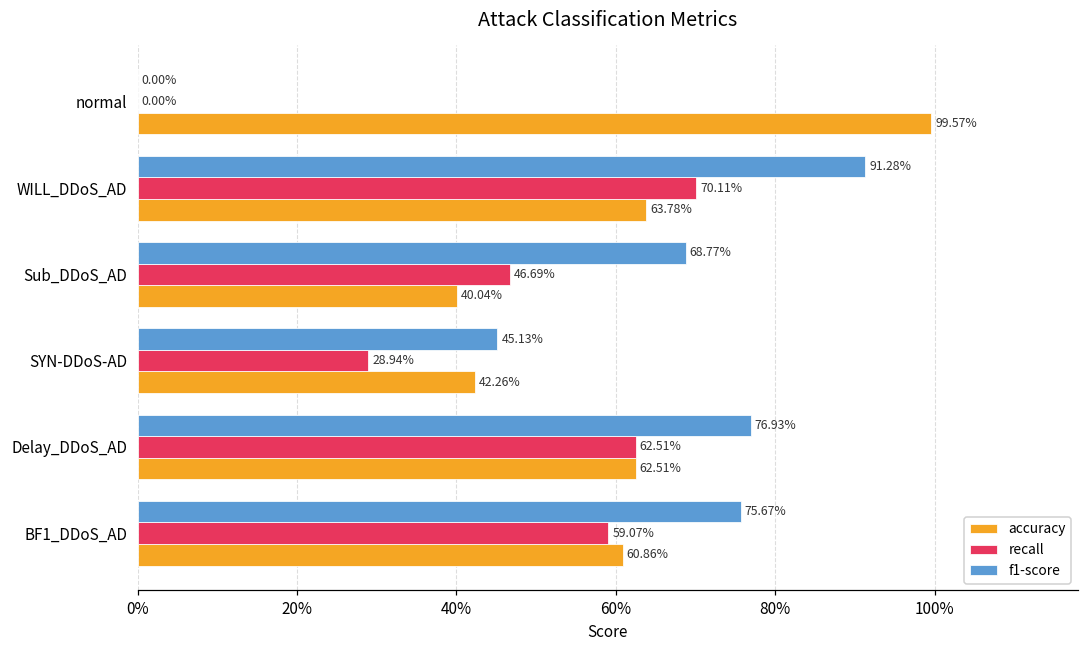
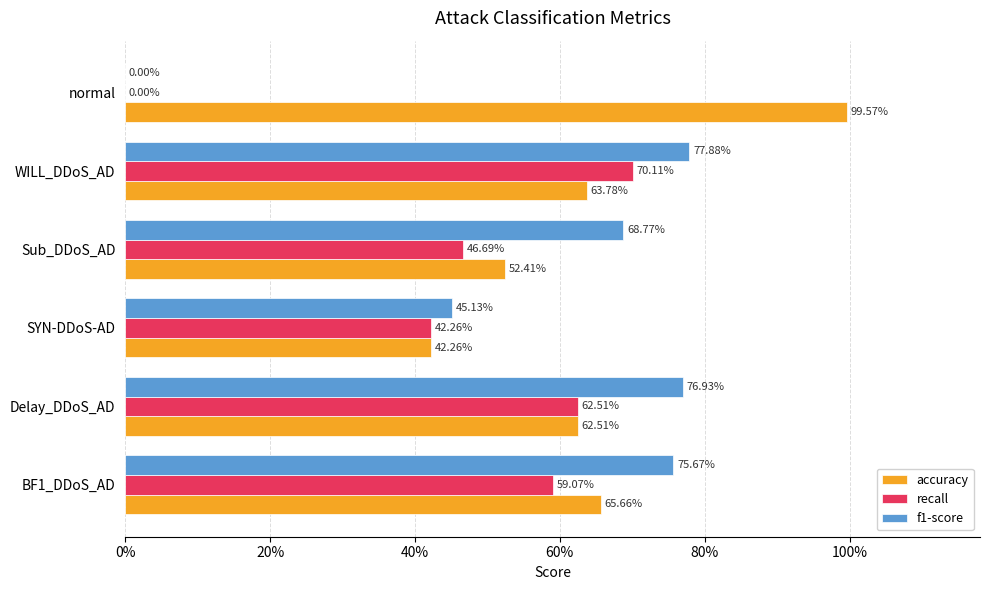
f1-score, WILL_DDoS_AD: 91.28% -> 77.88%
accuracy, Sub_DDoS_AD: 40.04% -> 52.41%
recall, SYN-DDoS-AD: 28.94% -> 42.26%
accuracy, BF1_DDoS_AD: 60.86% -> 65.66%
